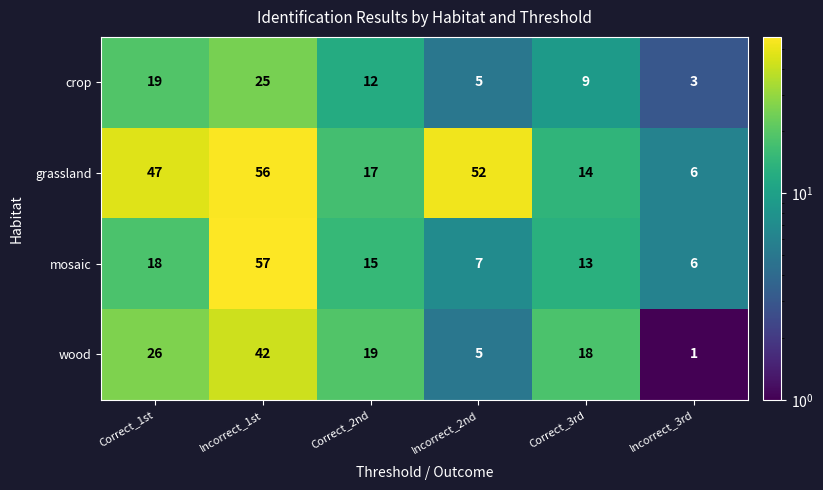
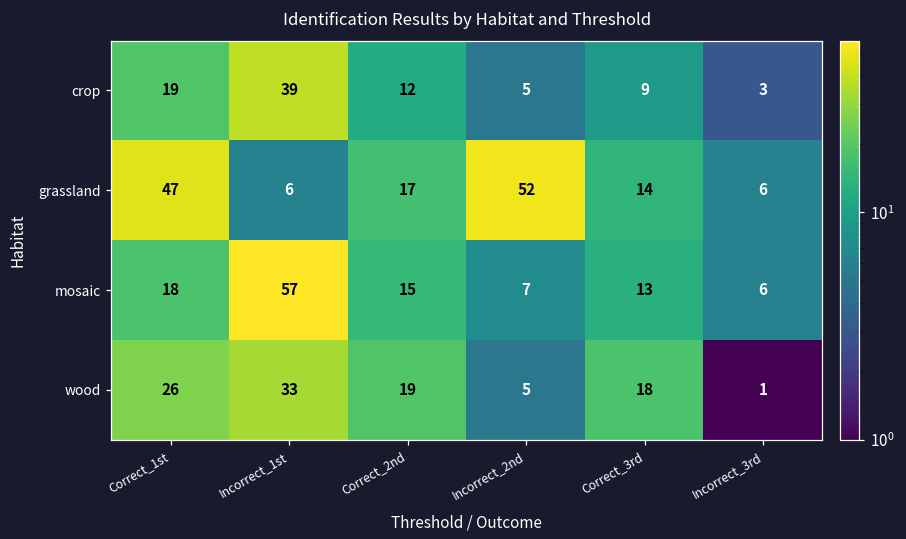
crop, Incorrect_1st: 25 -> 39
grassland, Incorrect_1st: 56 -> 6
wood, Incorrect_1st: 42 -> 33
